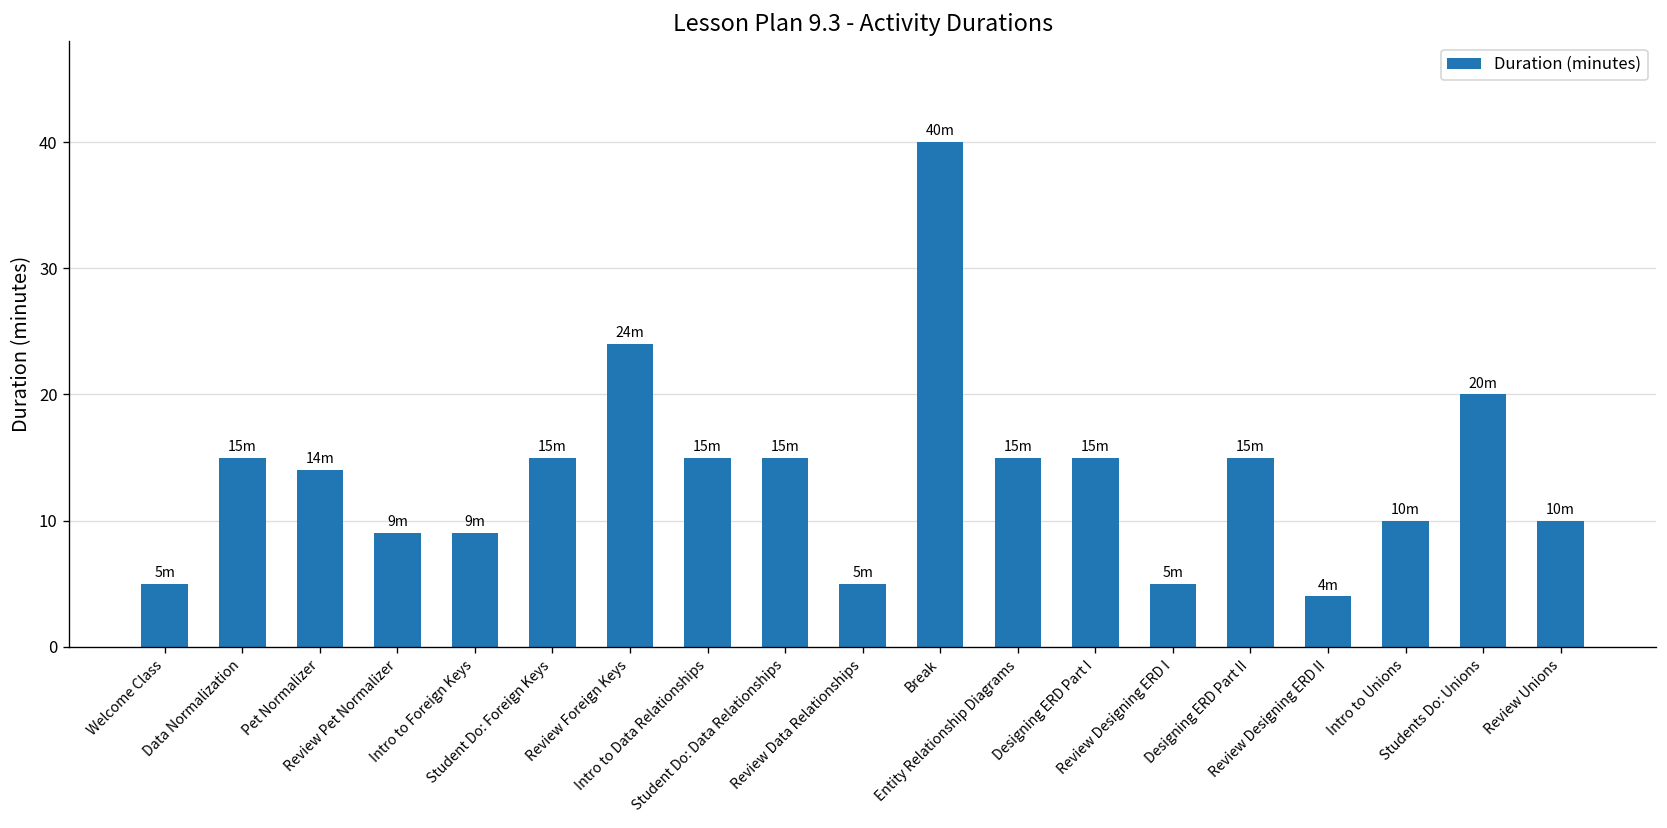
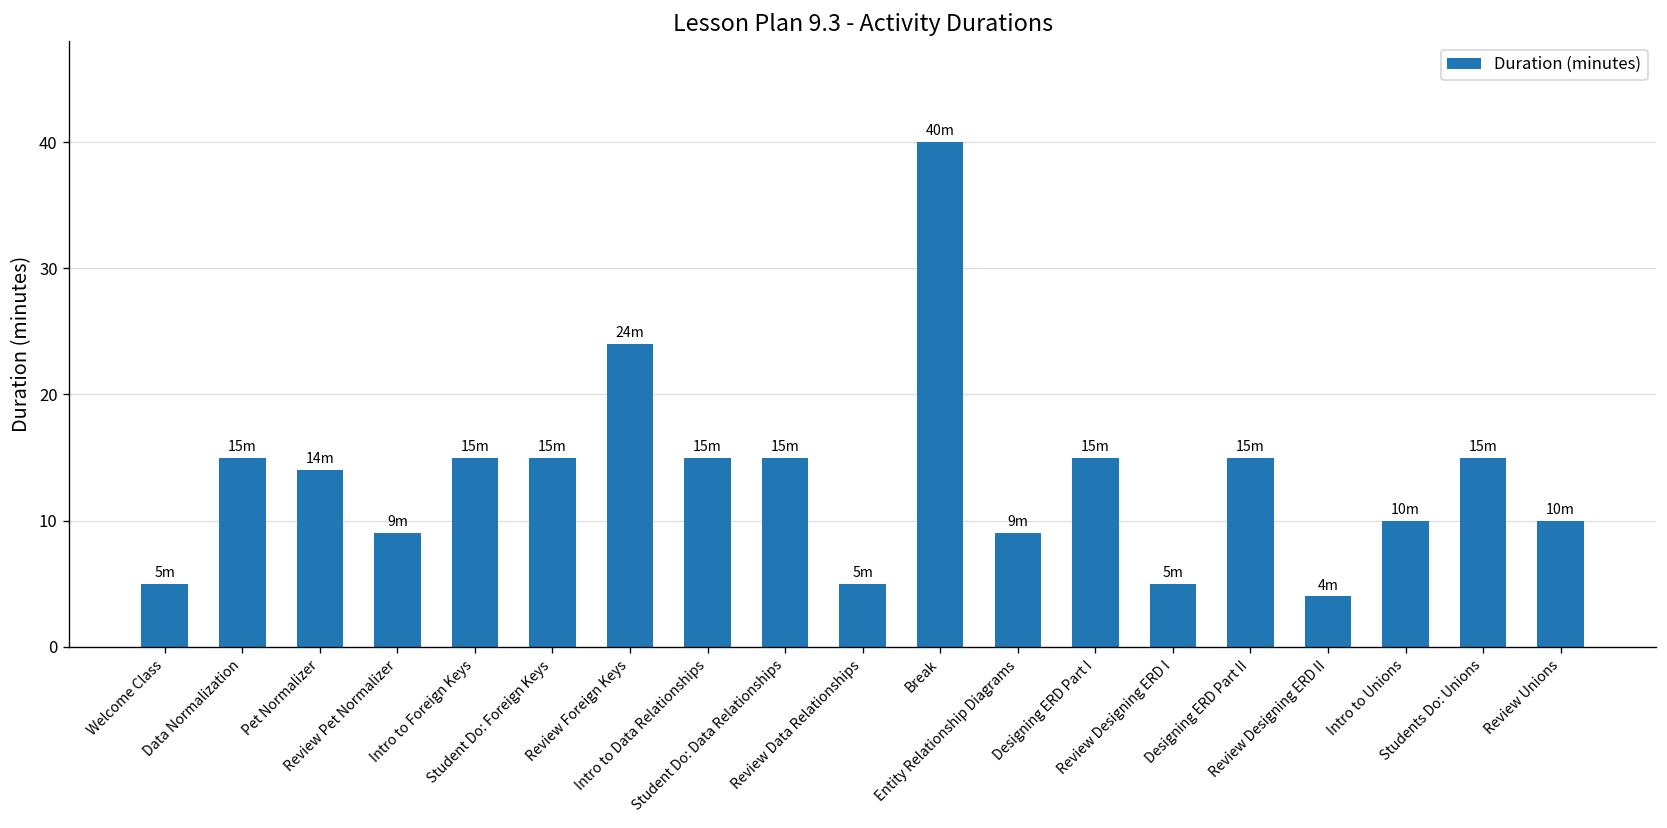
Intro to Foreign Keys: 9m -> 15m
Entity Relationship Diagrams: 15m -> 9m
Students Do: Unions: 20m -> 15m
